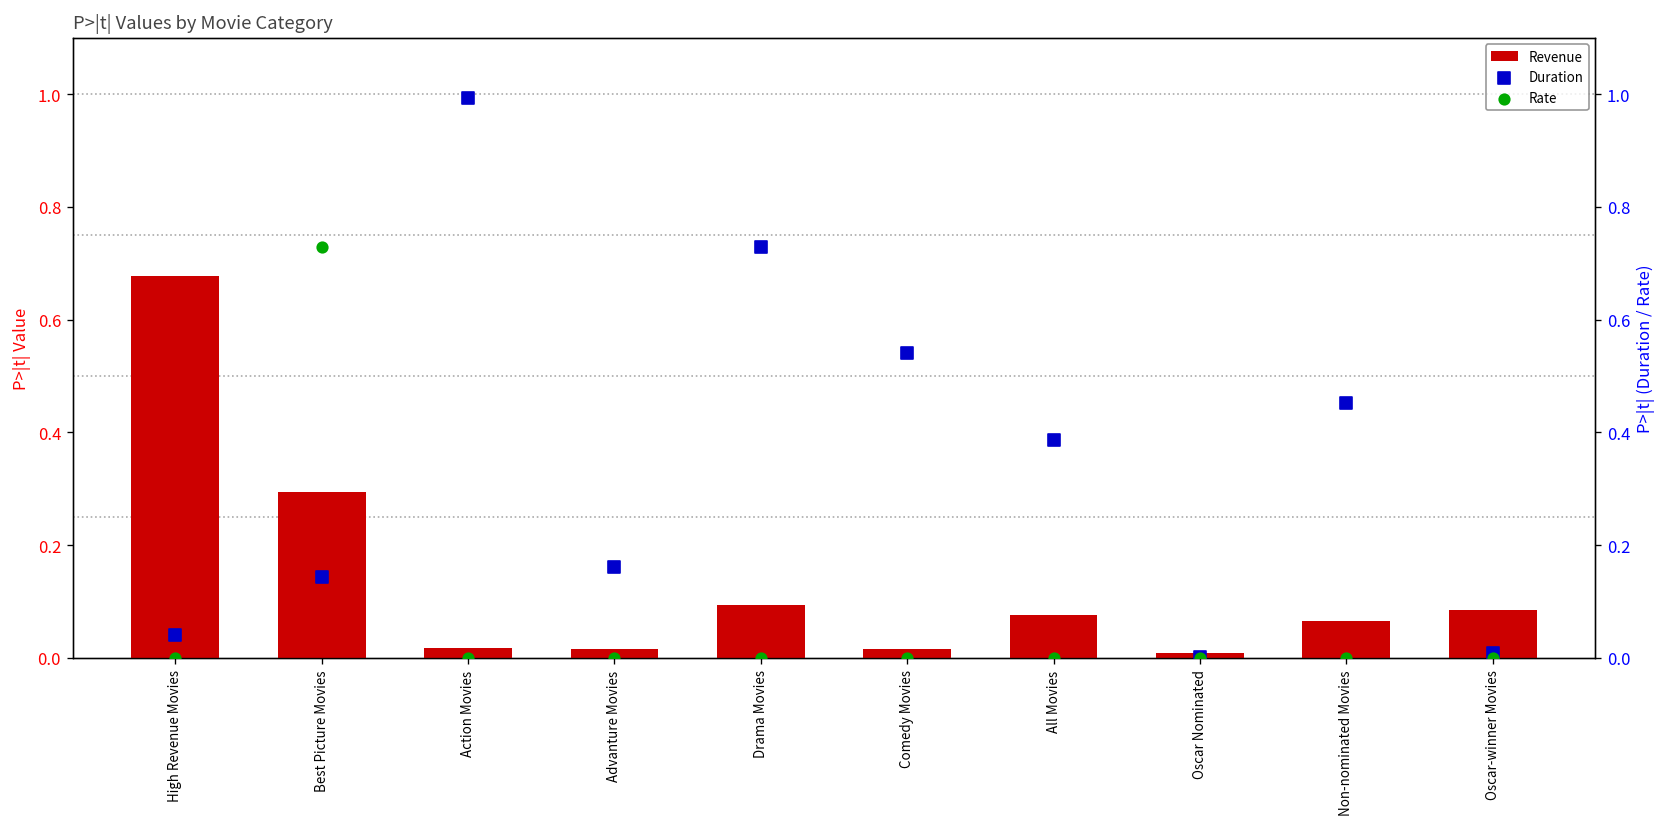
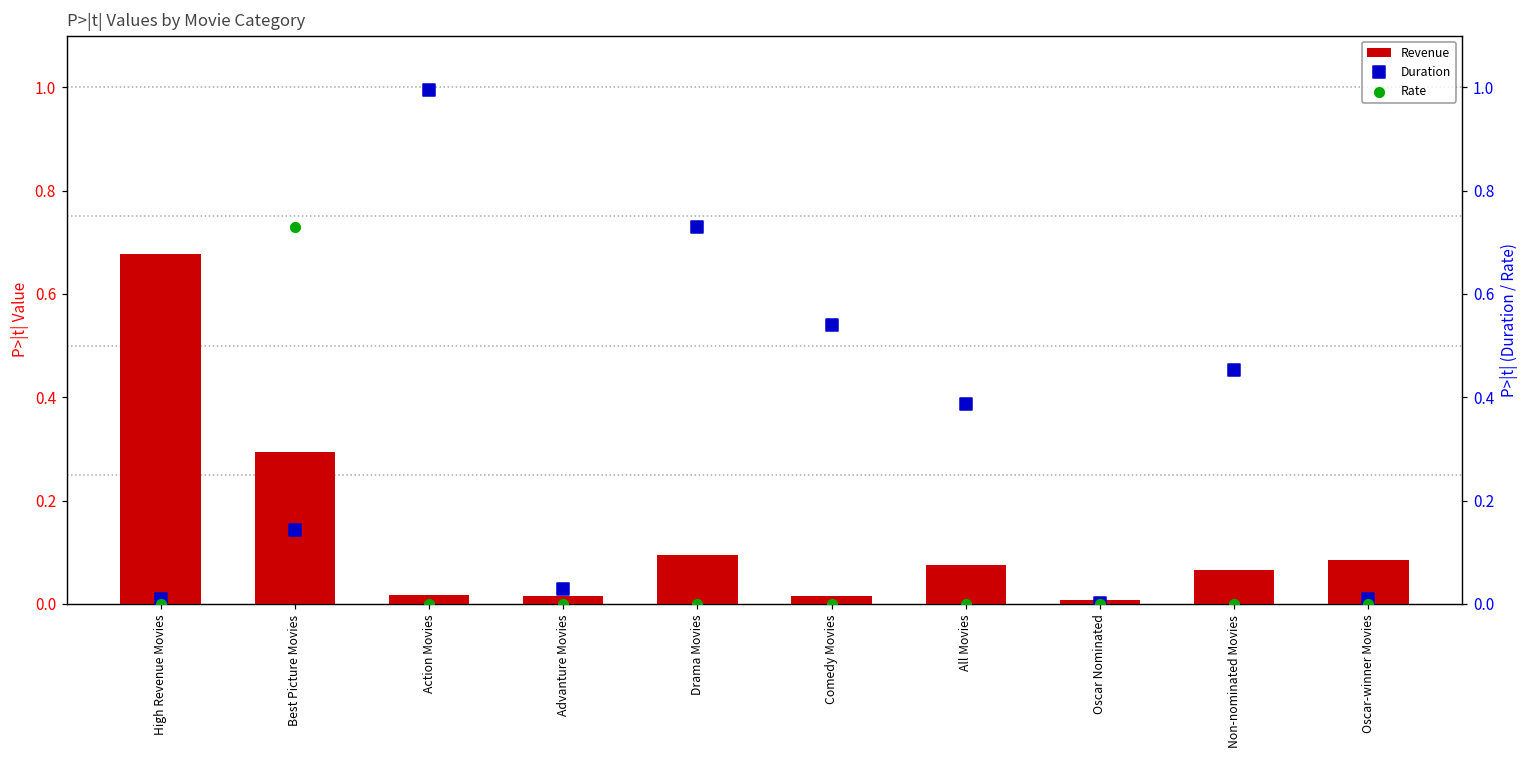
Duration, High Revenue Movies: 0.04 -> 0.01
Duration, Advanture Movies: 0.16 -> 0.03
